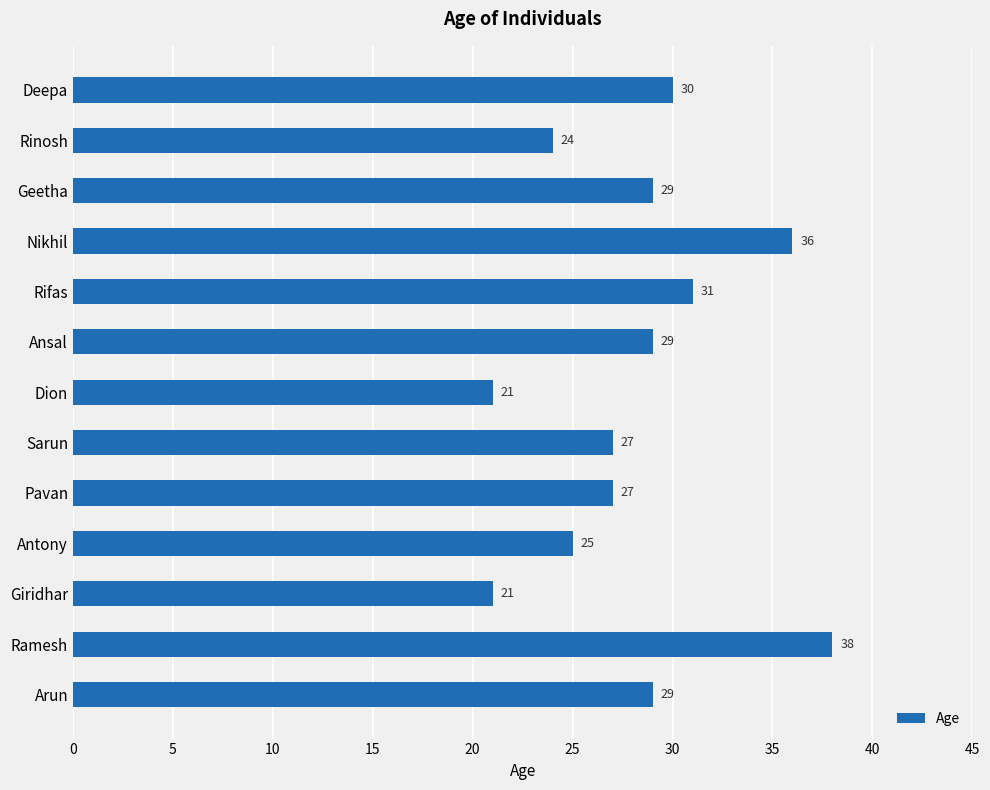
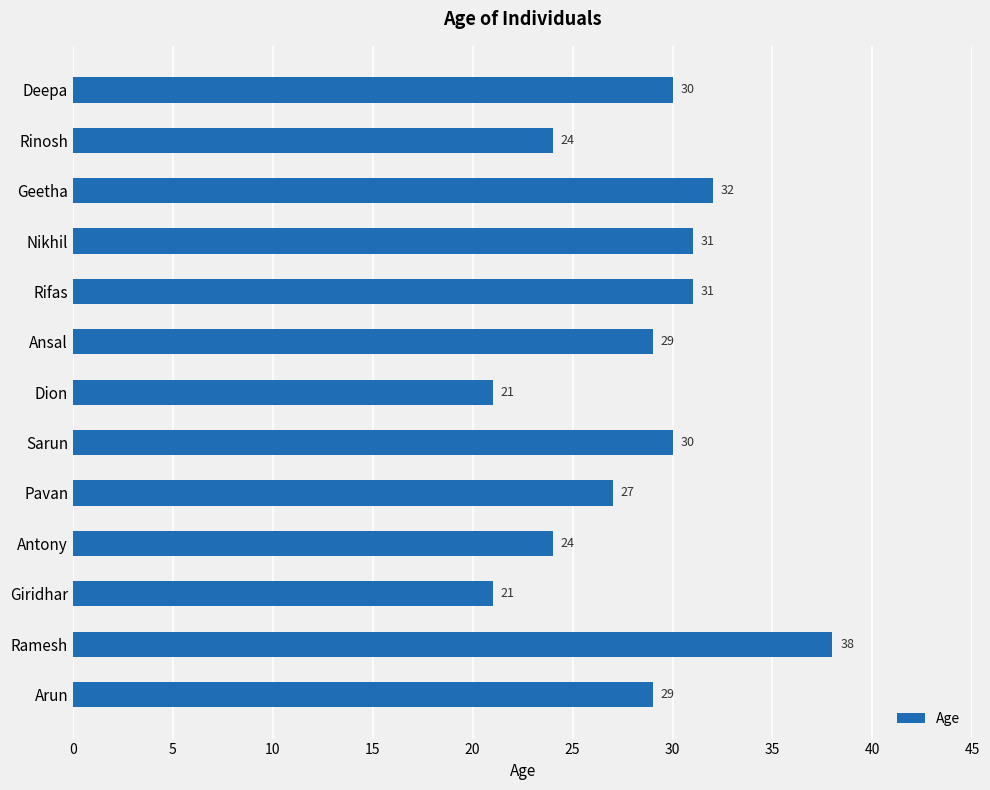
Geetha: 29 -> 32
Nikhil: 36 -> 31
Sarun: 27 -> 30
Antony: 25 -> 24
